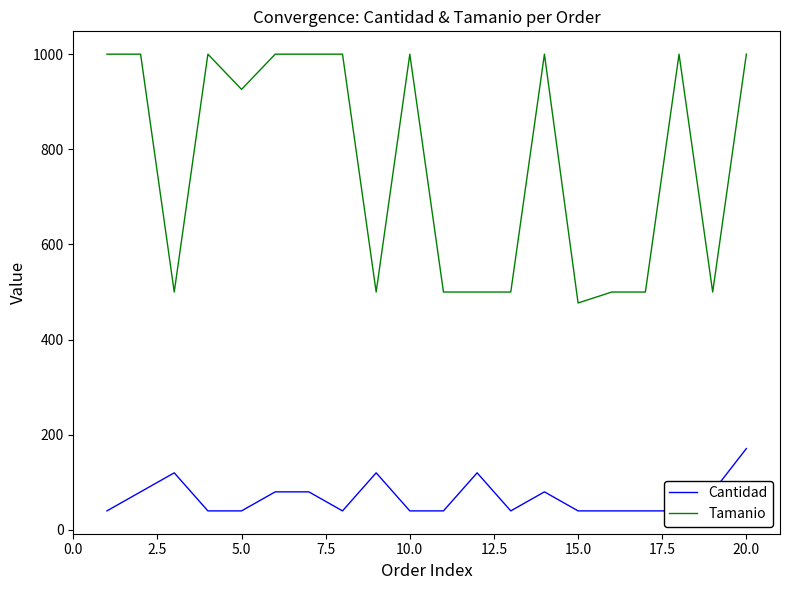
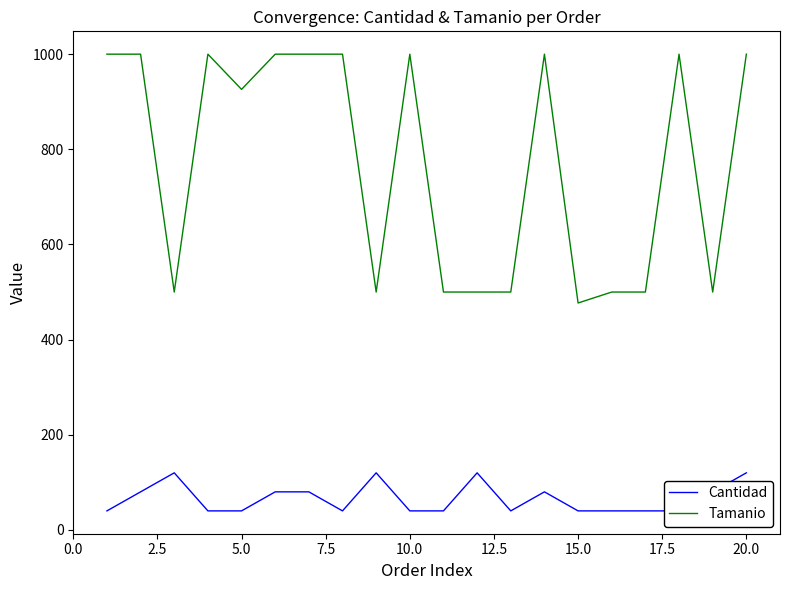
Cantidad, 20.0: 170 -> 120
